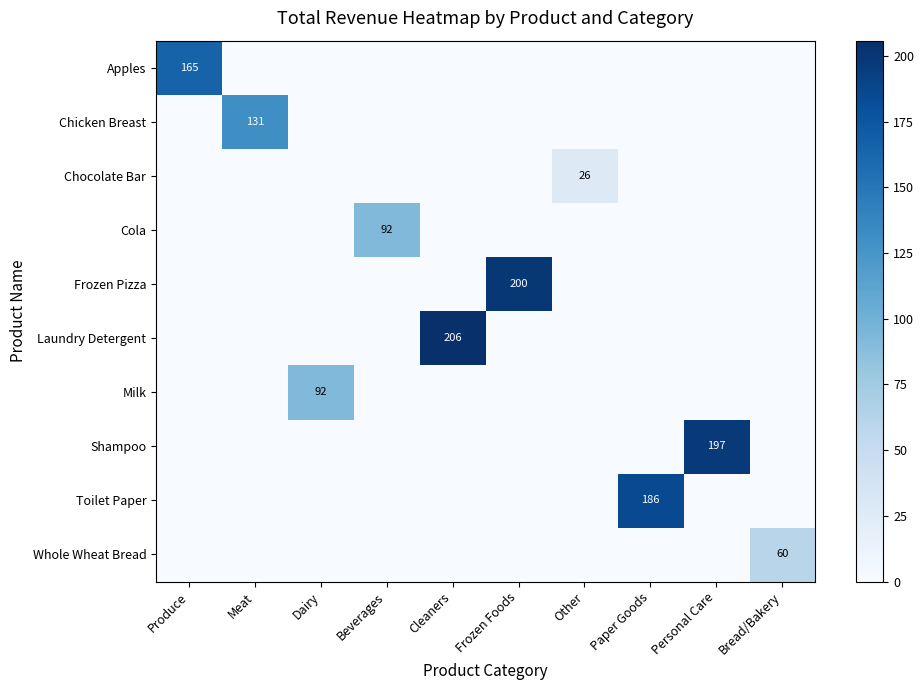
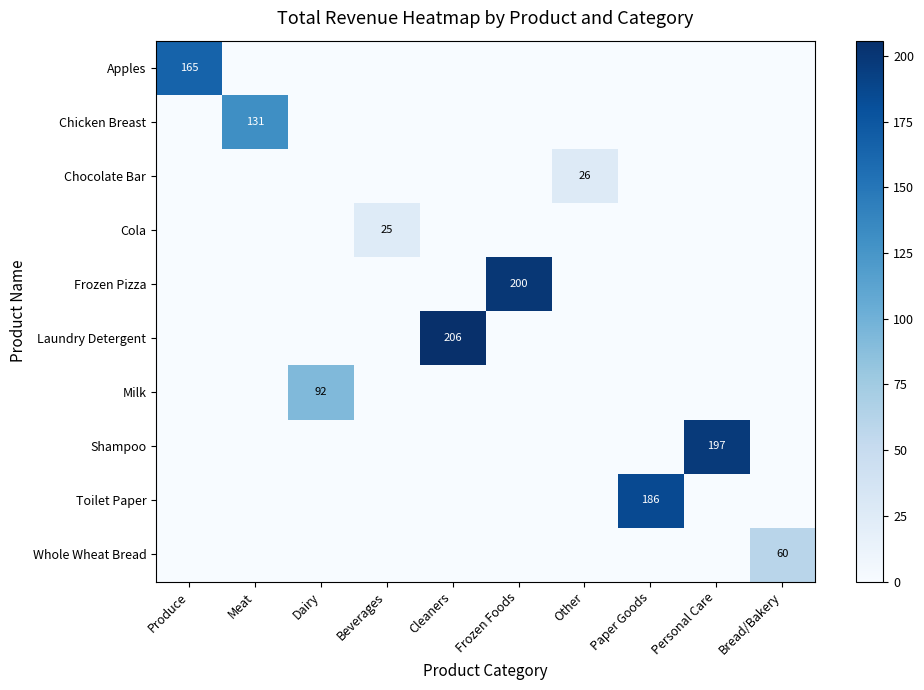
Cola, Beverages: 92 -> 25
